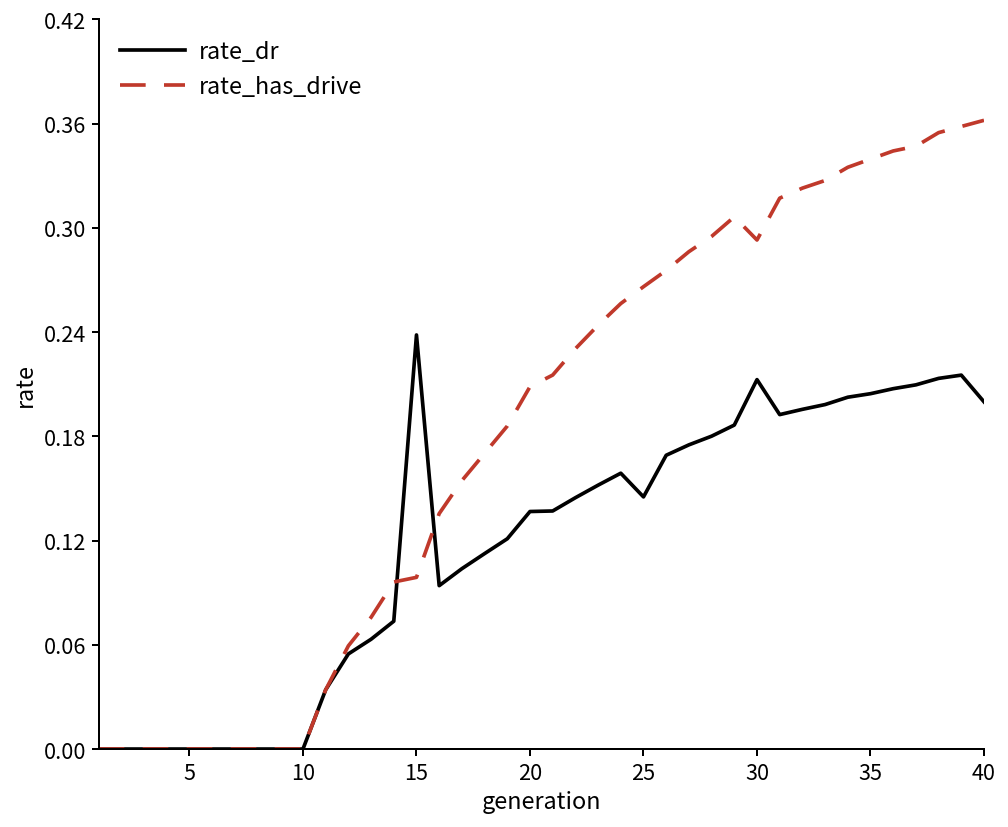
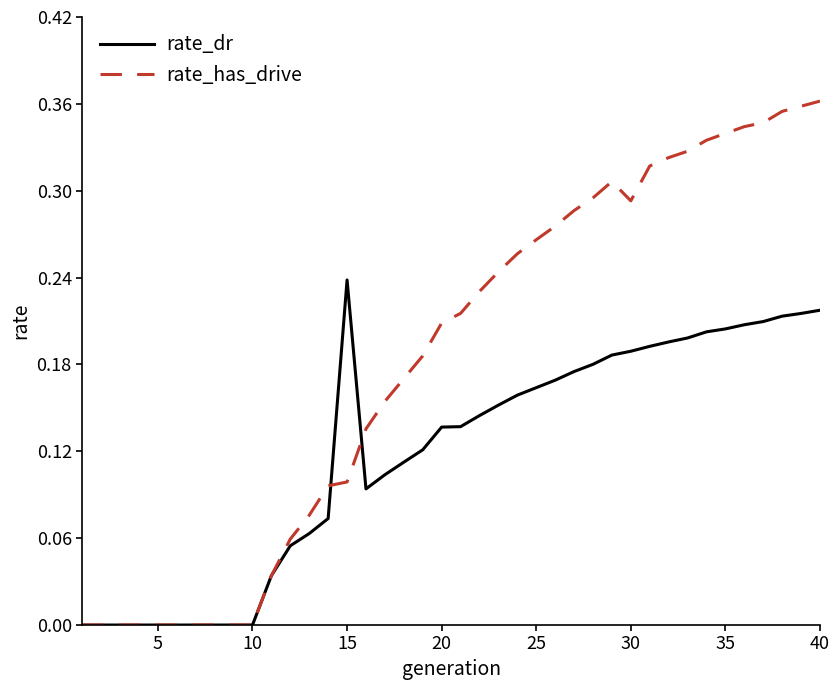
rate_dr, 25: 0.145 -> 0.164
rate_dr, 30: 0.213 -> 0.189
rate_dr, 40: 0.200 -> 0.217
